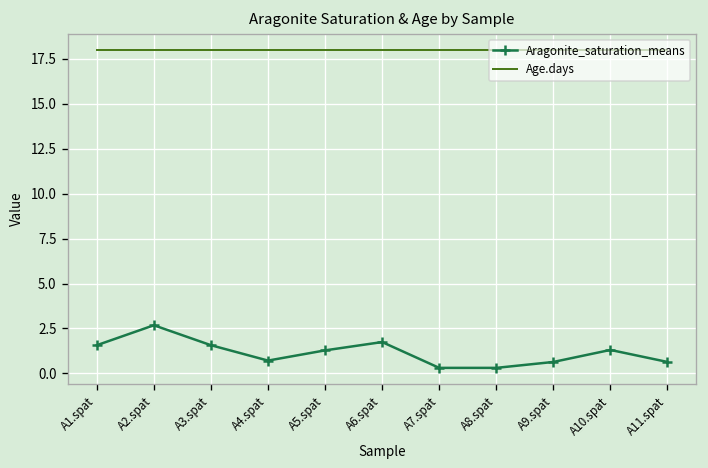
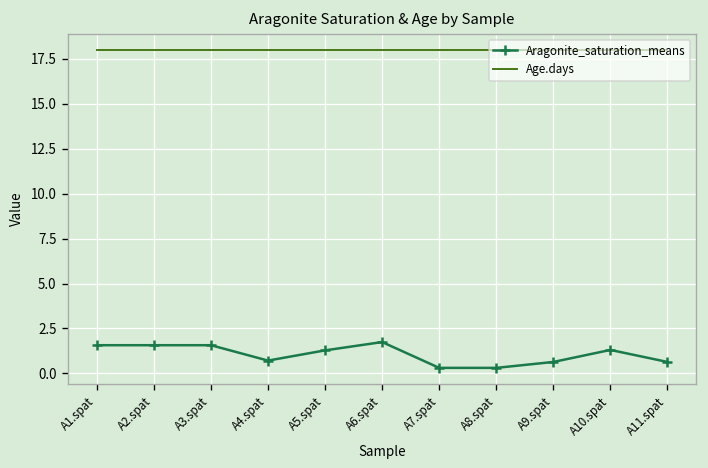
Aragonite_saturation_means, A2.spat: 2.7 -> 1.6
